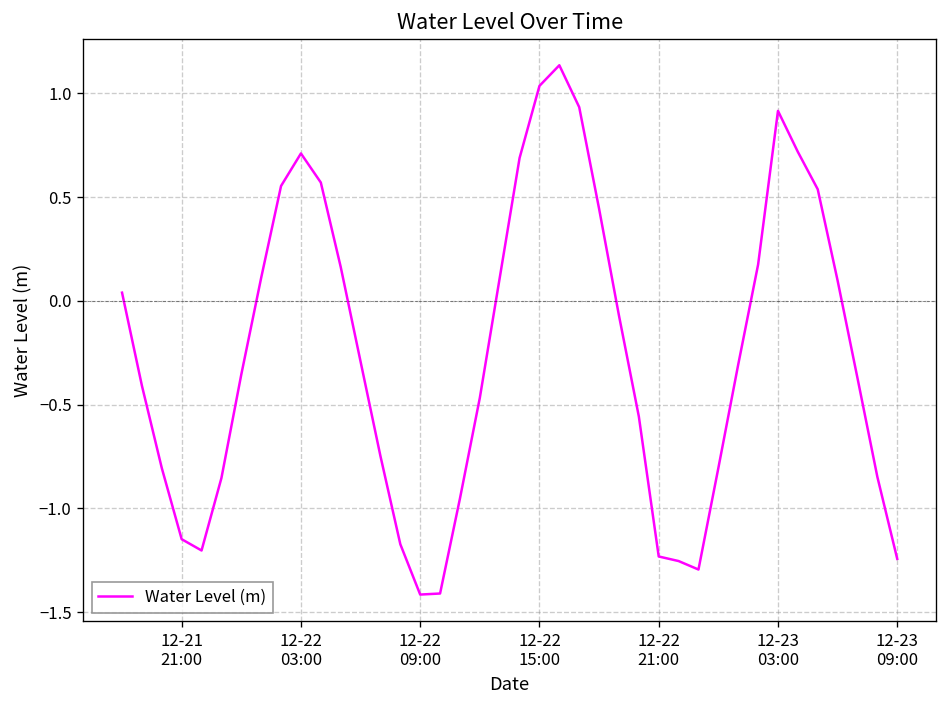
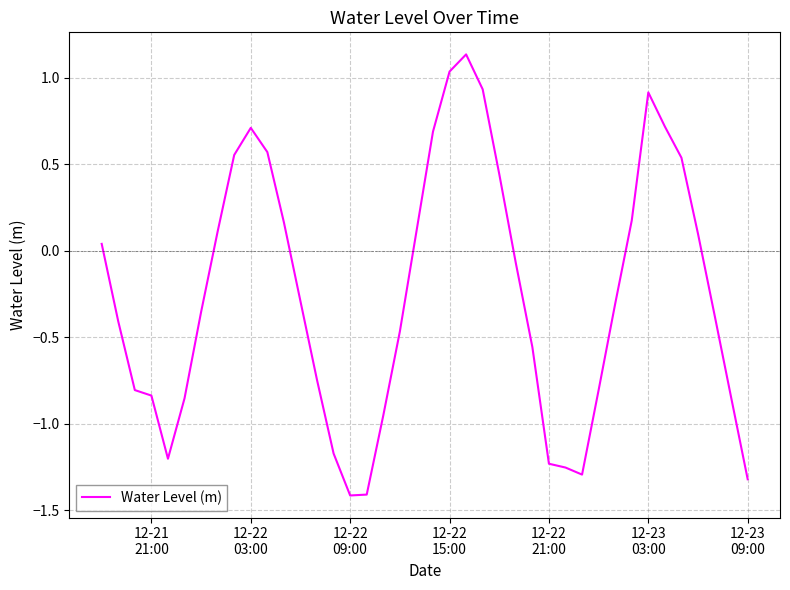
12-21 21:00: -1.15 -> -0.84
12-23 09:00: -1.24 -> -1.32
